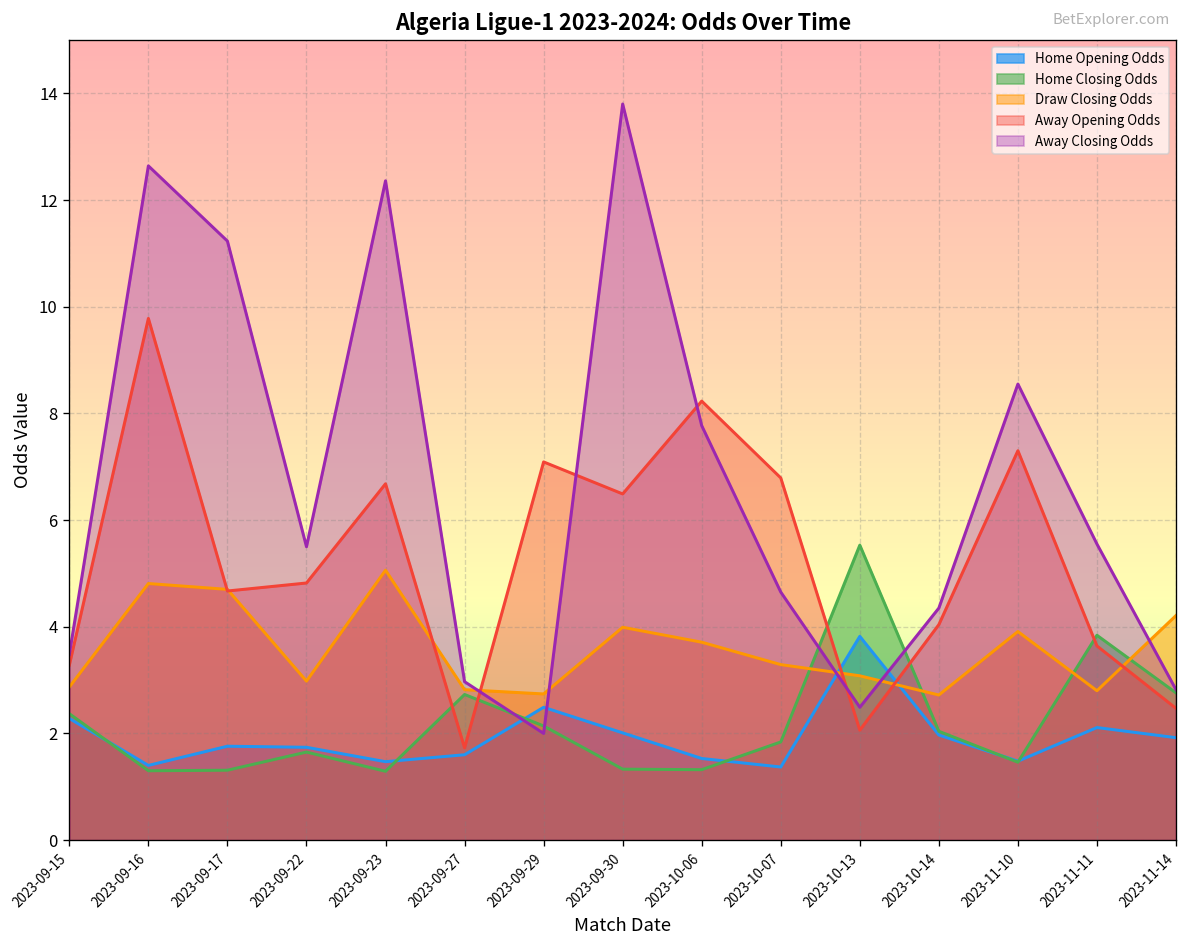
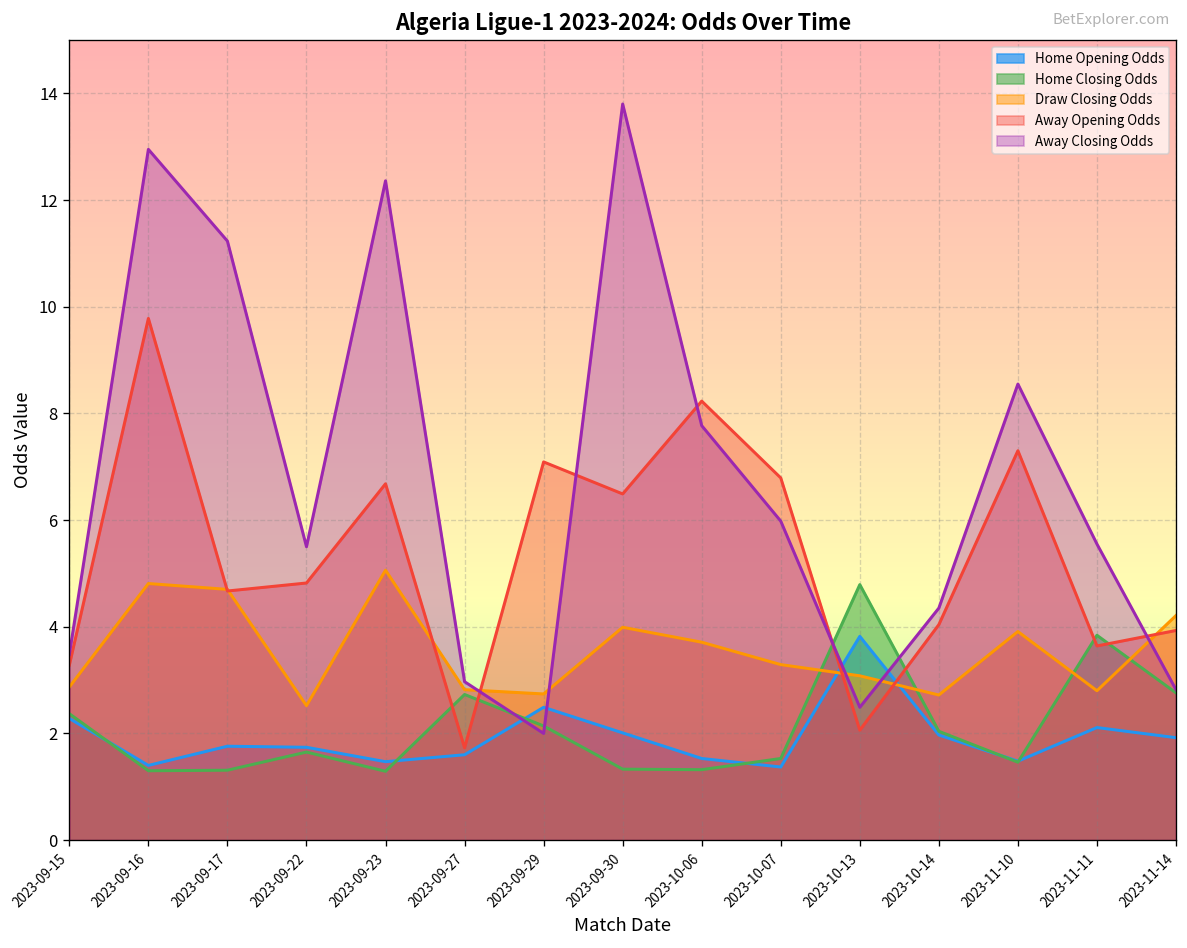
Away Closing Odds, 2023-09-16: 12.6 -> 13.0
Draw Closing Odds, 2023-09-22: 3.0 -> 2.5
Home Closing Odds, 2023-10-07: 1.8 -> 1.5
Away Closing Odds, 2023-10-07: 4.7 -> 6.0
Home Closing Odds, 2023-10-13: 5.5 -> 4.8
Away Opening Odds, 2023-11-14: 2.5 -> 3.9
